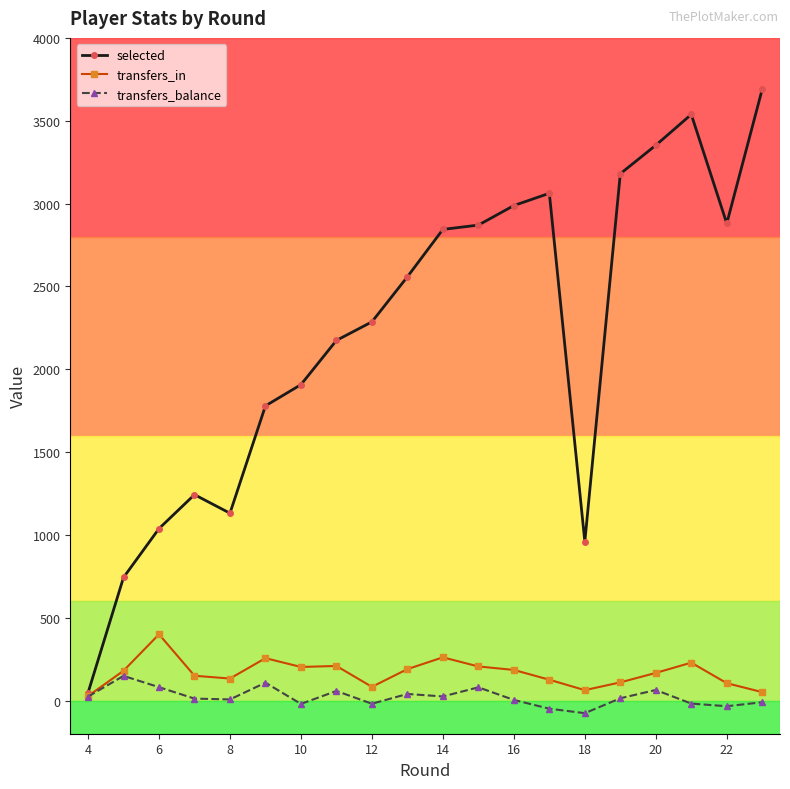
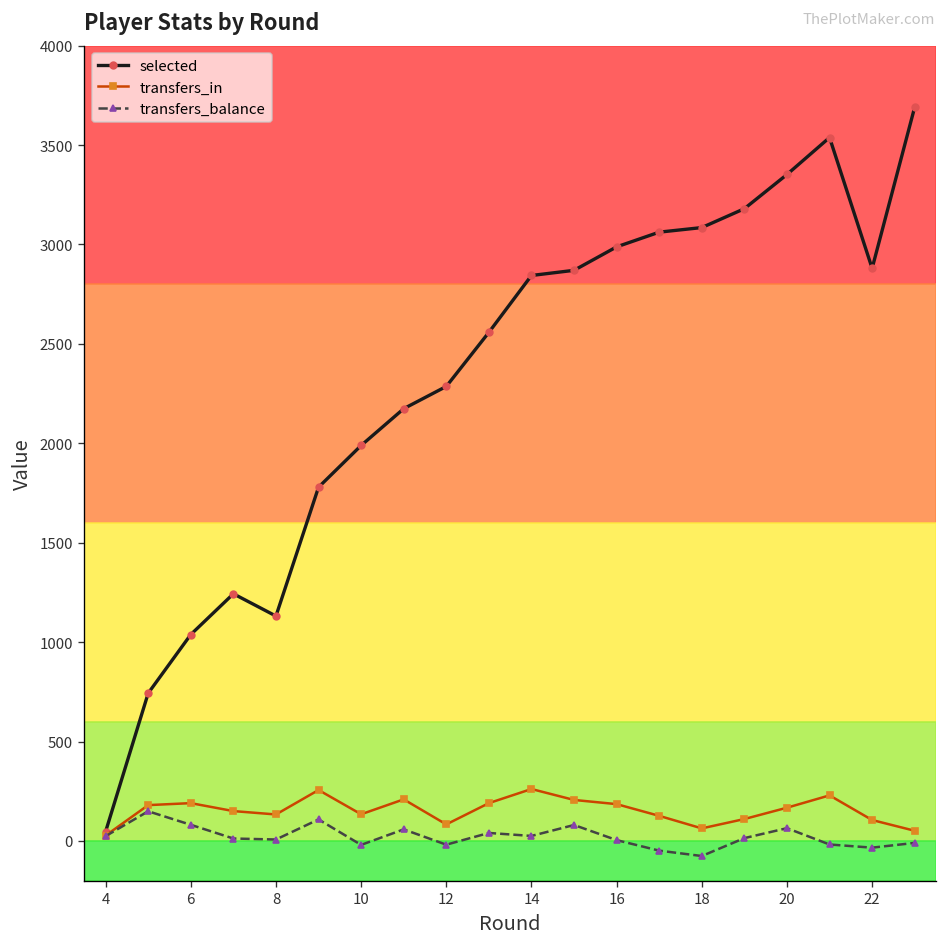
transfers_in, 6: 400 -> 190
selected, 10: 1910 -> 1990
transfers_in, 10: 200 -> 130
selected, 18: 960 -> 3090
